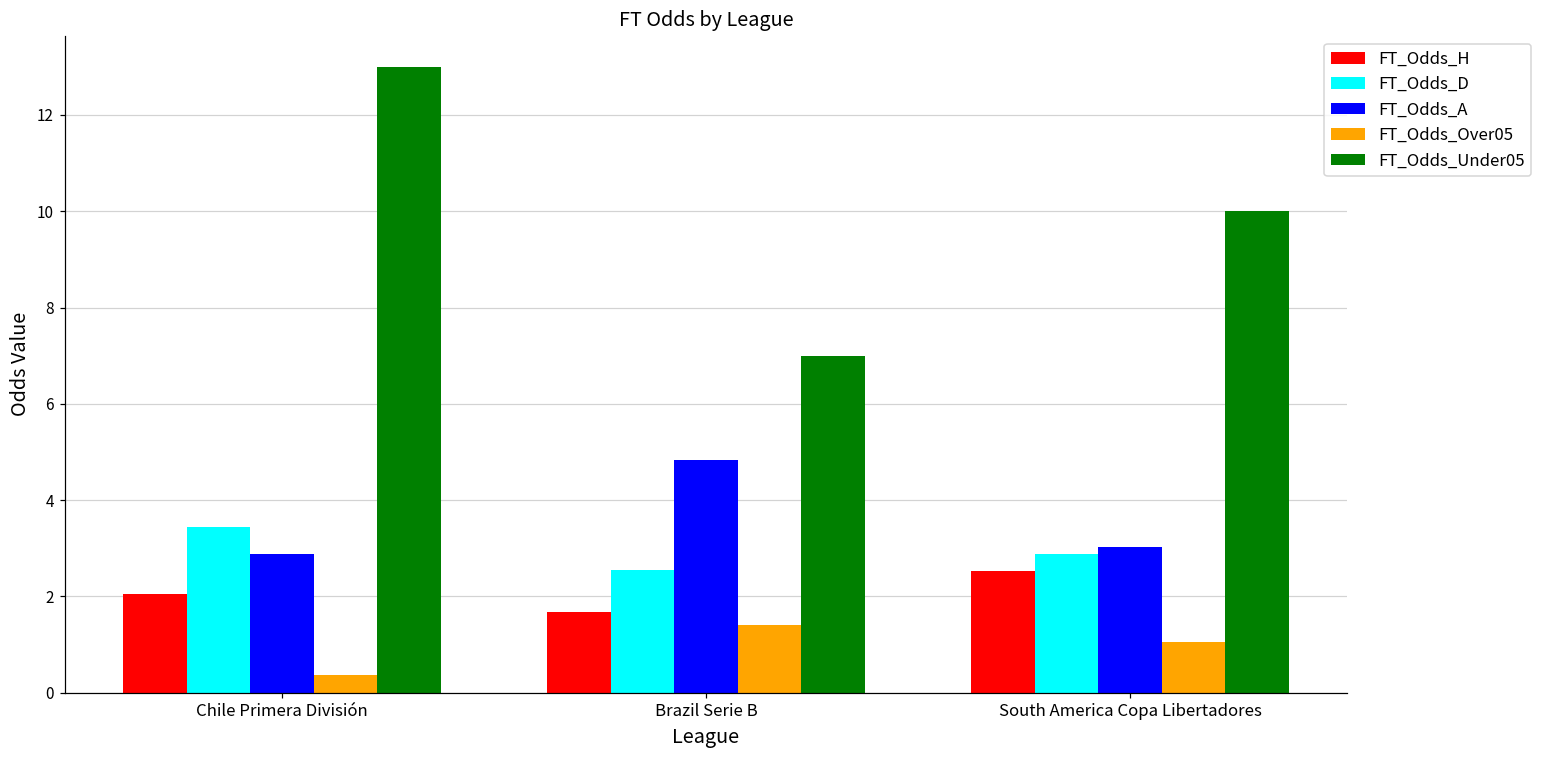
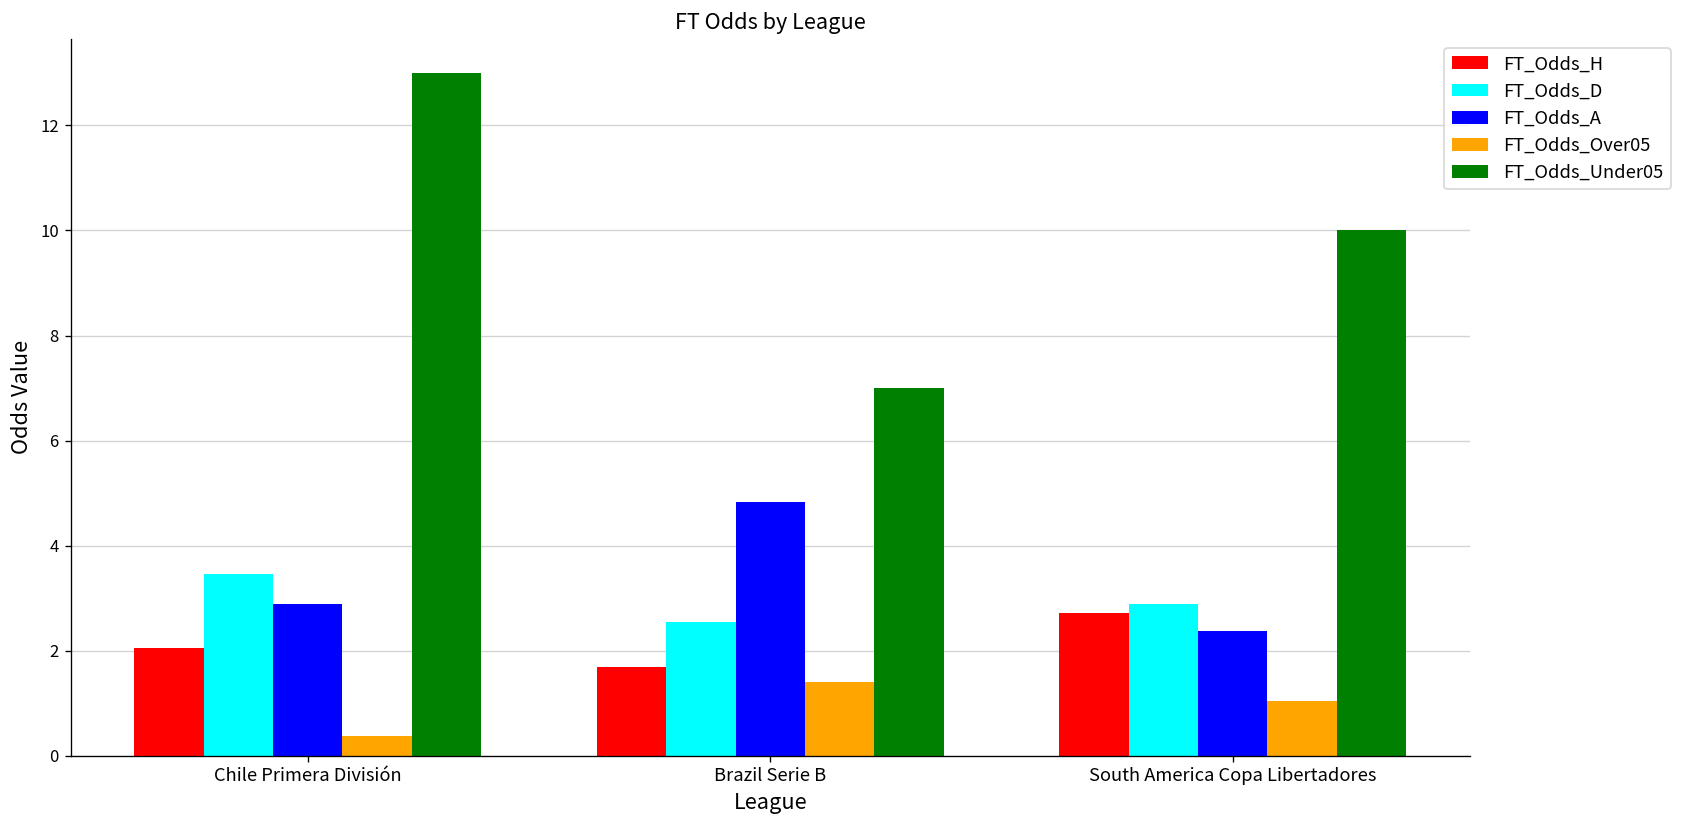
FT_Odds_H, South America Copa Libertadores: 2.5 -> 2.7
FT_Odds_A, South America Copa Libertadores: 3.0 -> 2.4
